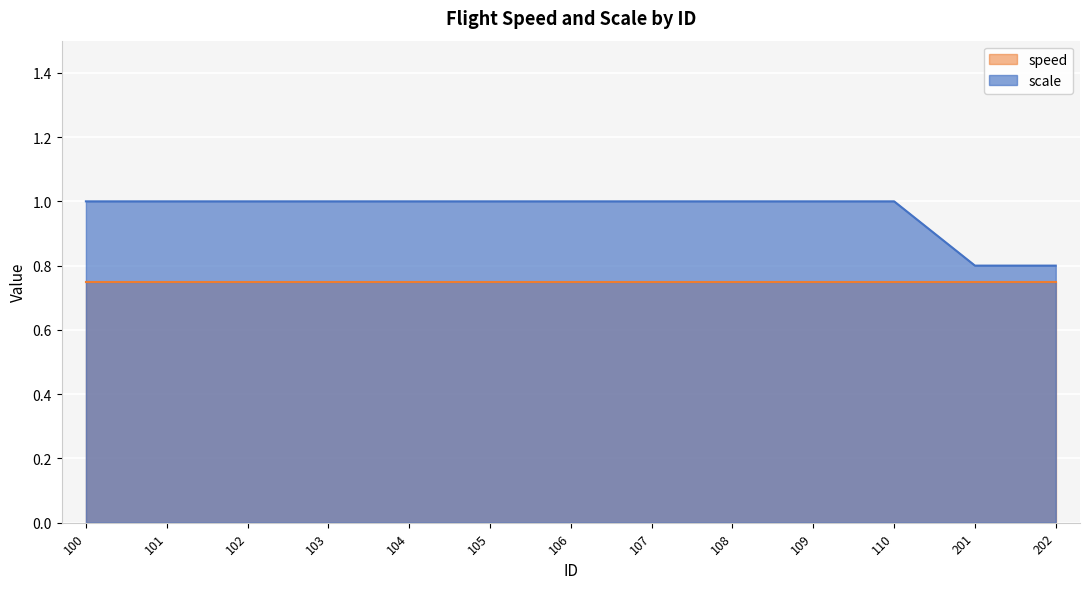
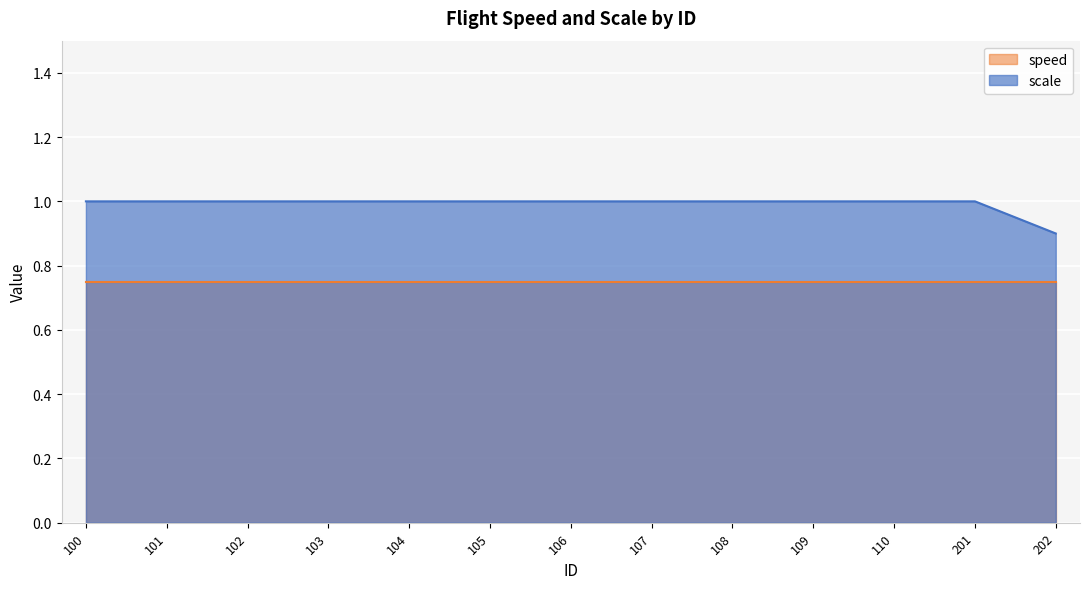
scale, 201: 0.8 -> 1.0
scale, 202: 0.8 -> 0.9
